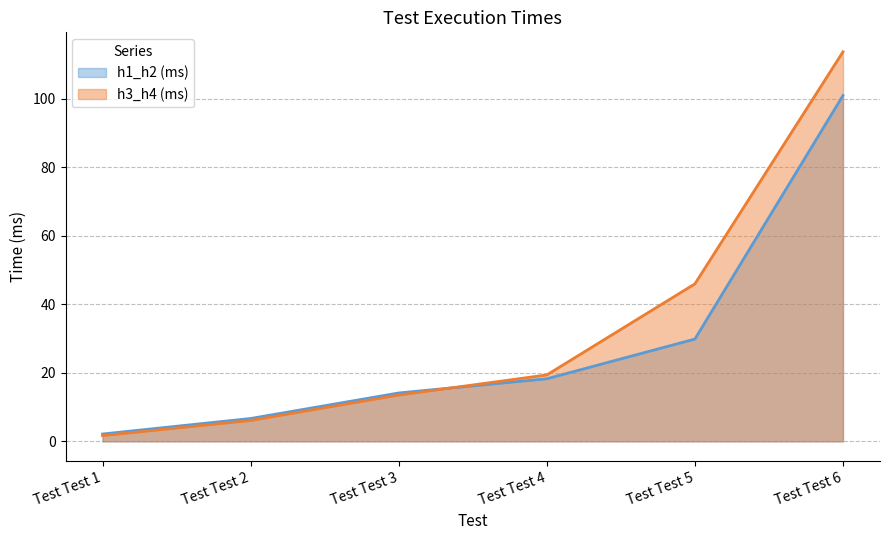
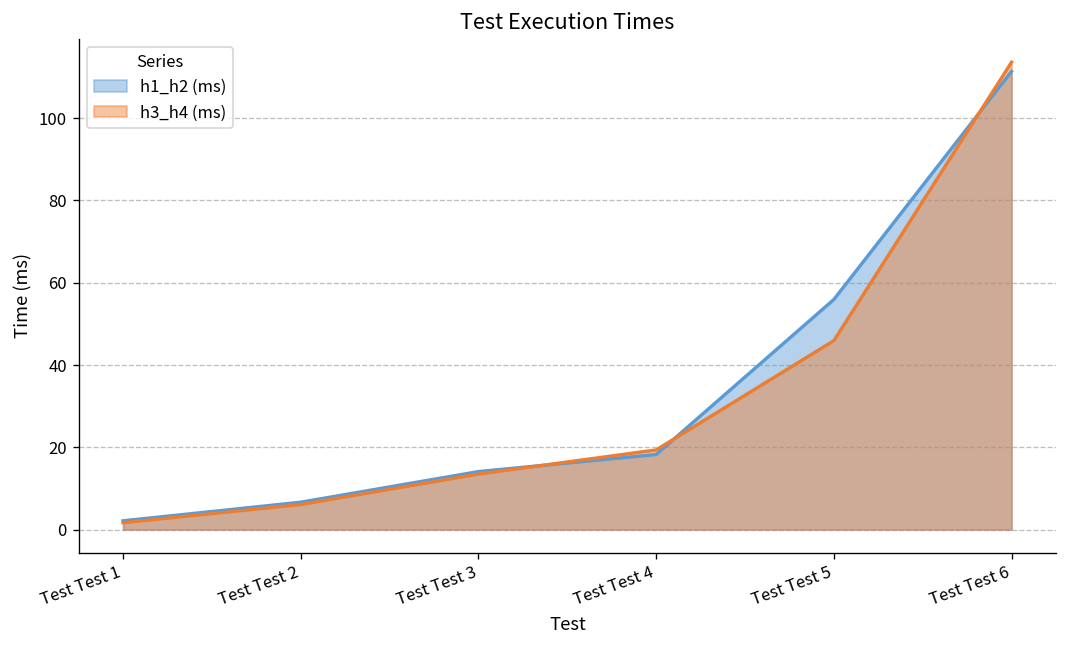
h1_h2 (ms), Test Test 5: 30 -> 56
h1_h2 (ms), Test Test 6: 101 -> 111
